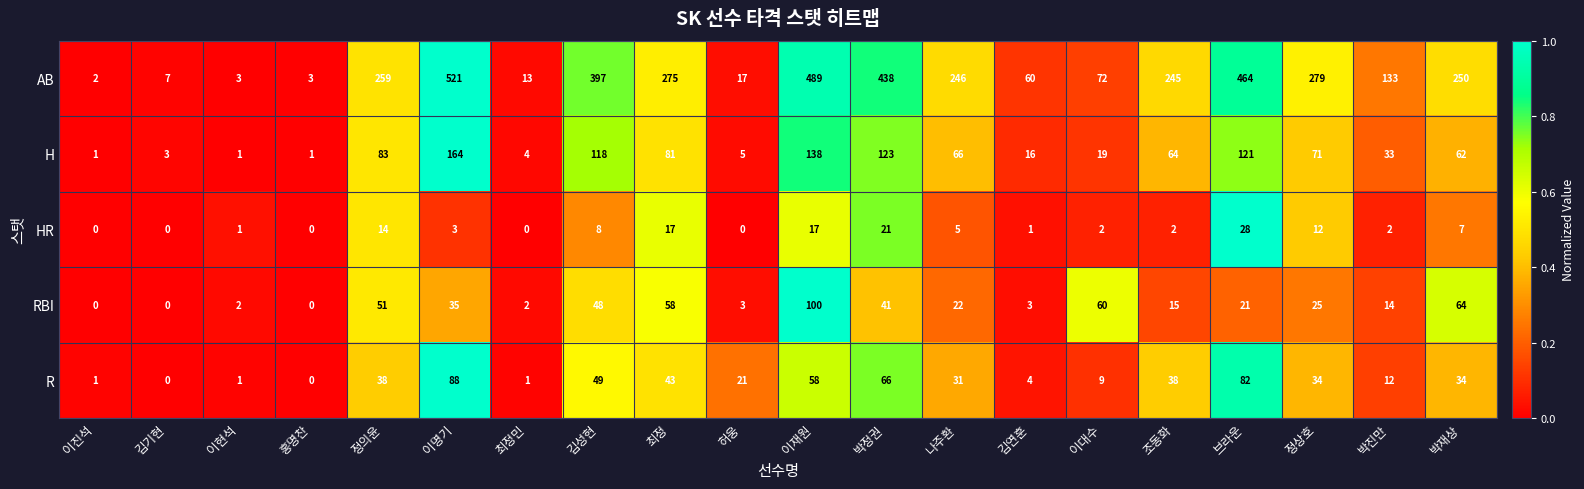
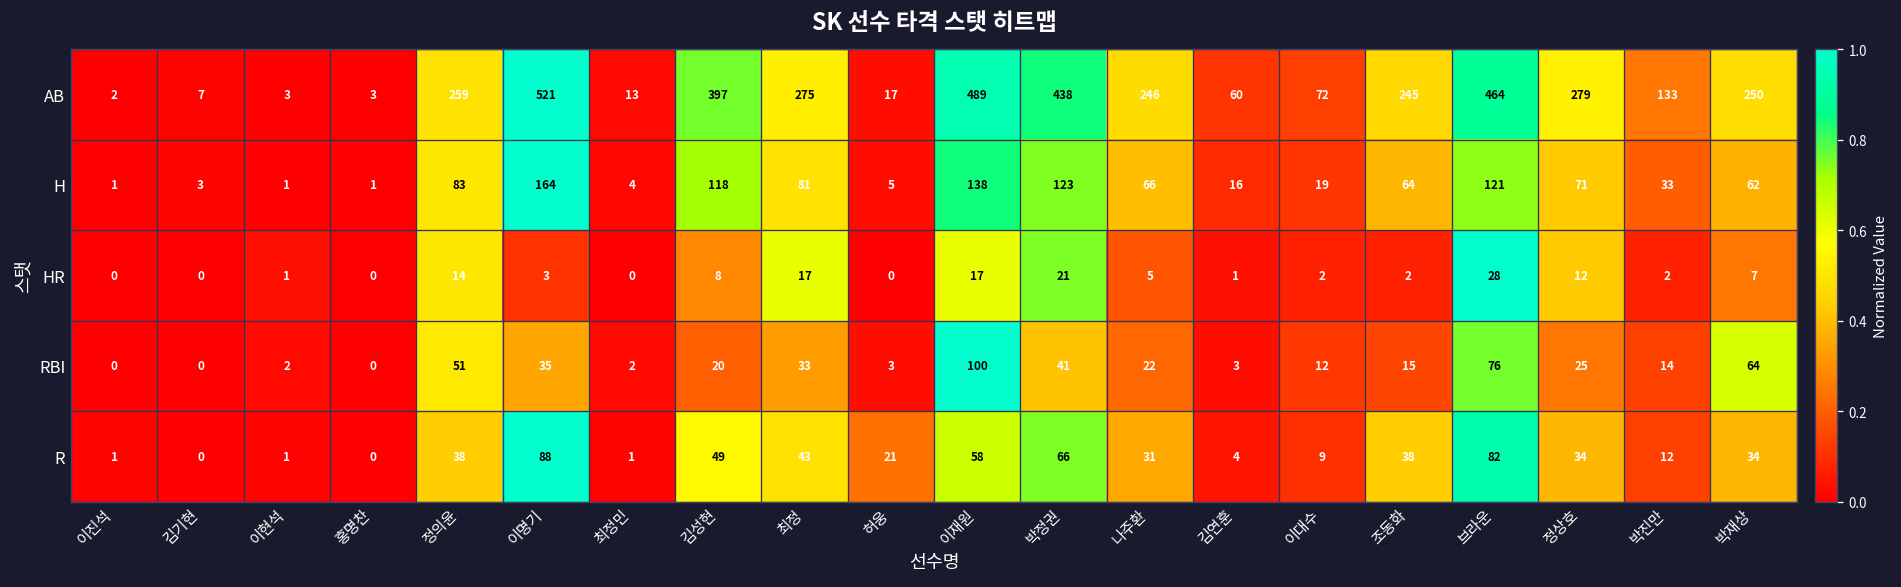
RBI, 김성현: 48 -> 20
RBI, 최정: 58 -> 33
RBI, 이대수: 60 -> 12
RBI, 브라운: 21 -> 76
